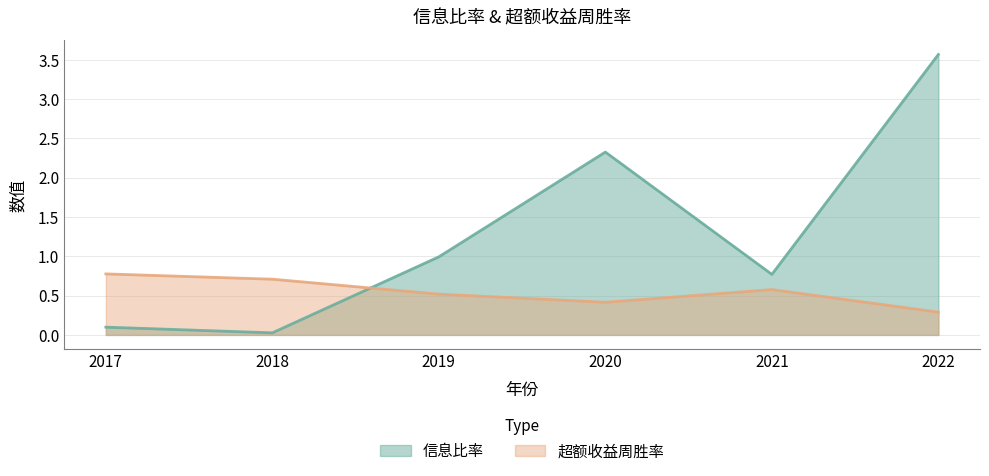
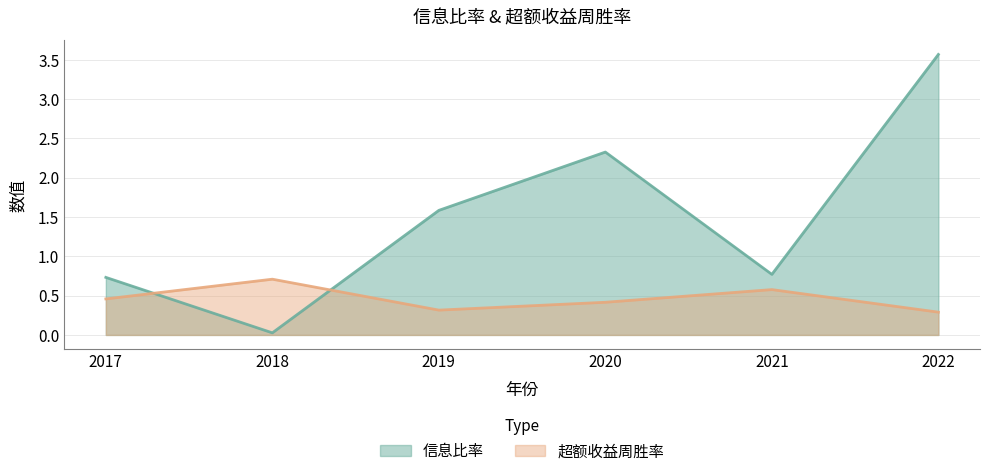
信息比率, 2017: 0.1 -> 0.7
超额收益周胜率, 2017: 0.8 -> 0.5
信息比率, 2019: 1.0 -> 1.6
超额收益周胜率, 2019: 0.5 -> 0.3
